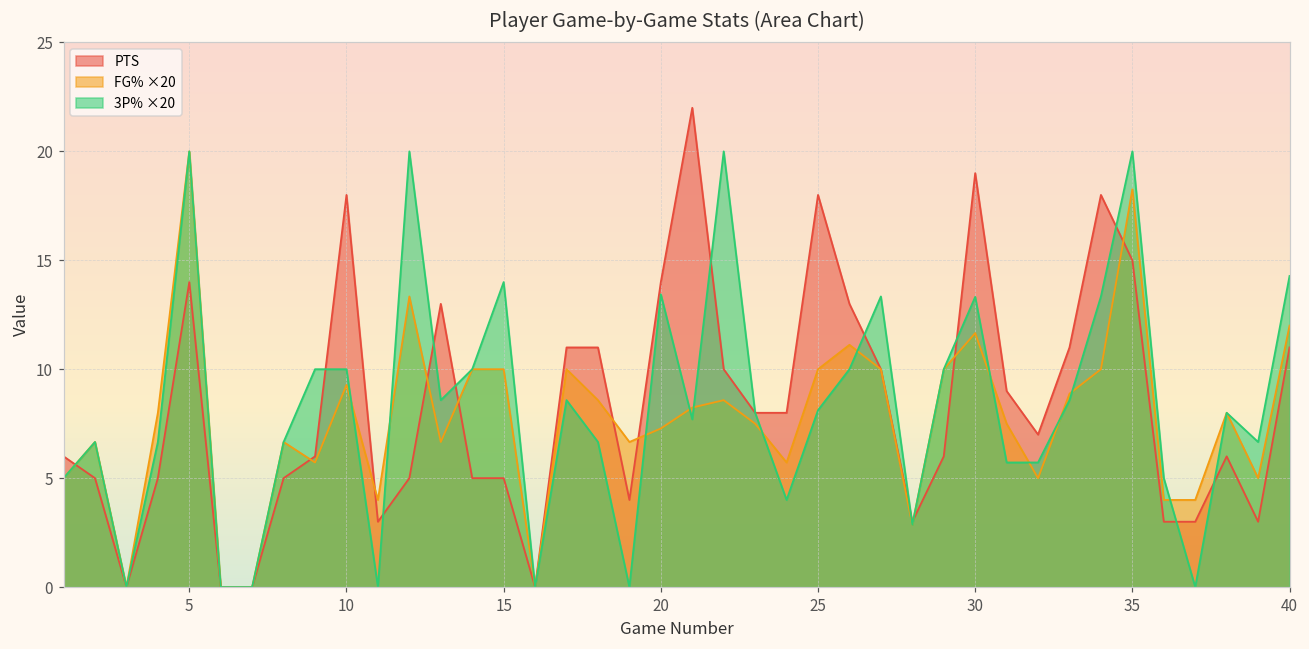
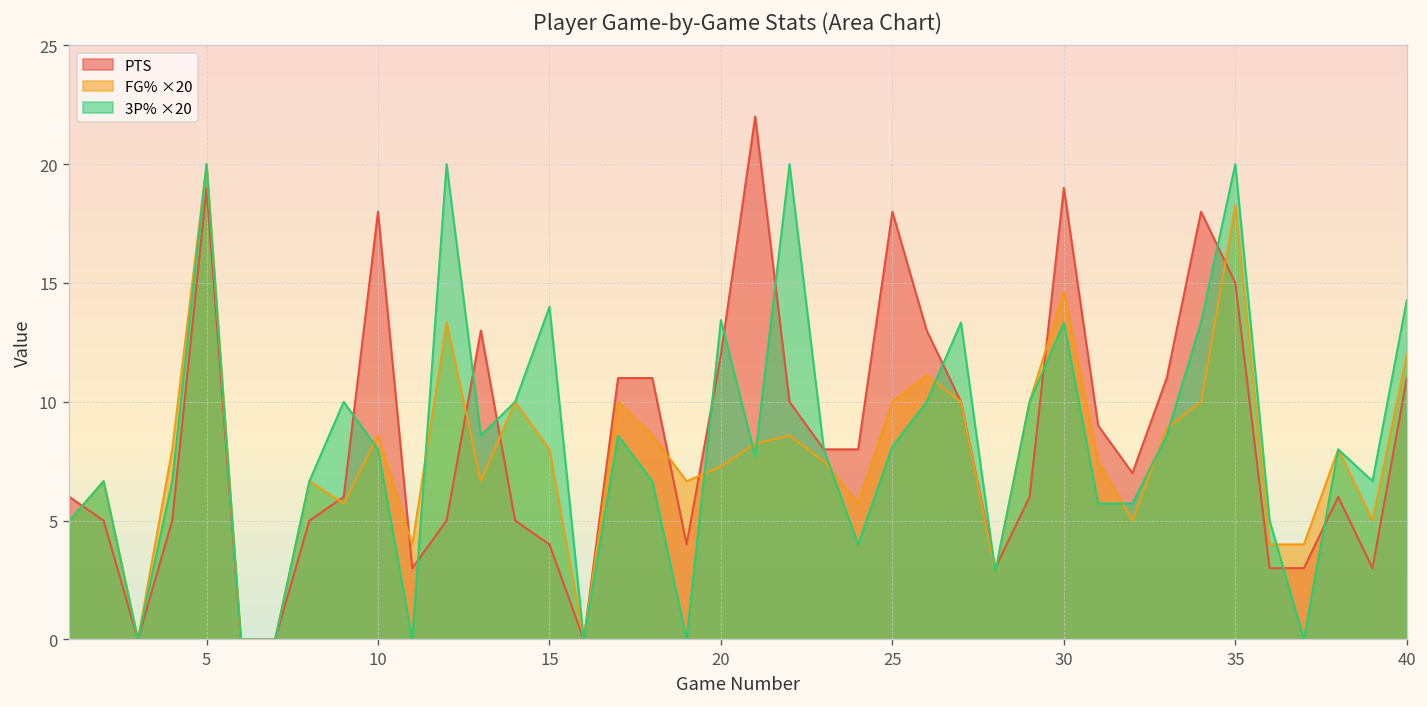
PTS, 5: 14 -> 19
FG% ×20, 10: 9.3 -> 8.6
3P% ×20, 10: 10.0 -> 8.0
PTS, 15: 5 -> 4
FG% ×20, 15: 10.0 -> 8.0
PTS, 20: 14 -> 12
FG% ×20, 30: 11.7 -> 14.6
